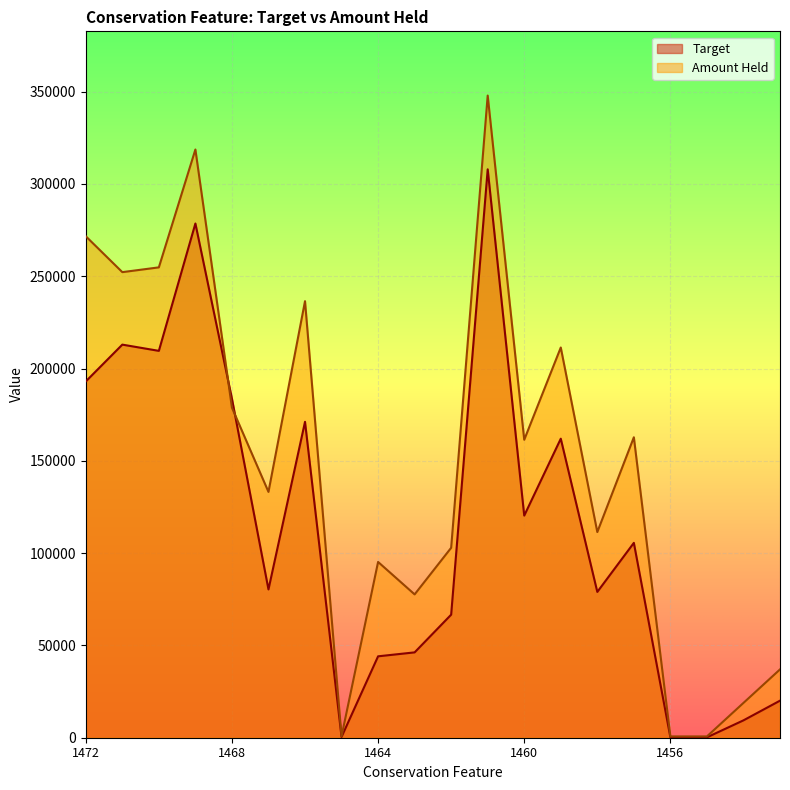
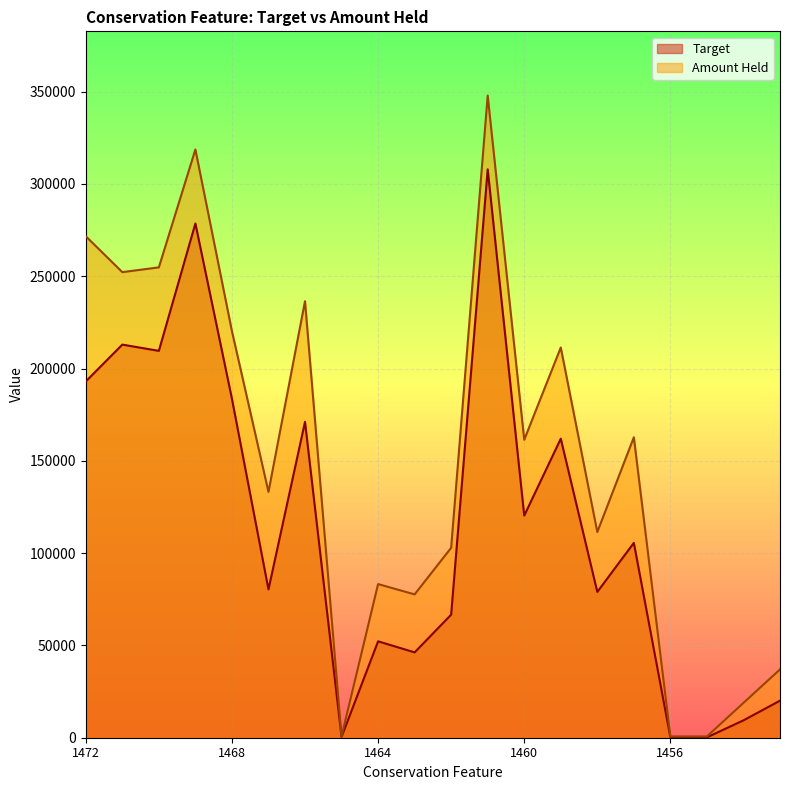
Amount Held, 1468: 179000 -> 220000
Target, 1464: 44000 -> 52000
Amount Held, 1464: 95000 -> 83000
